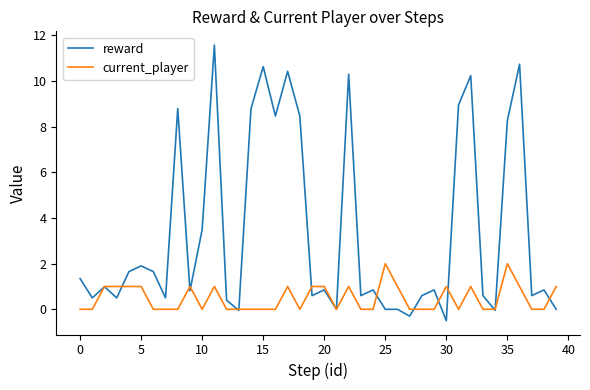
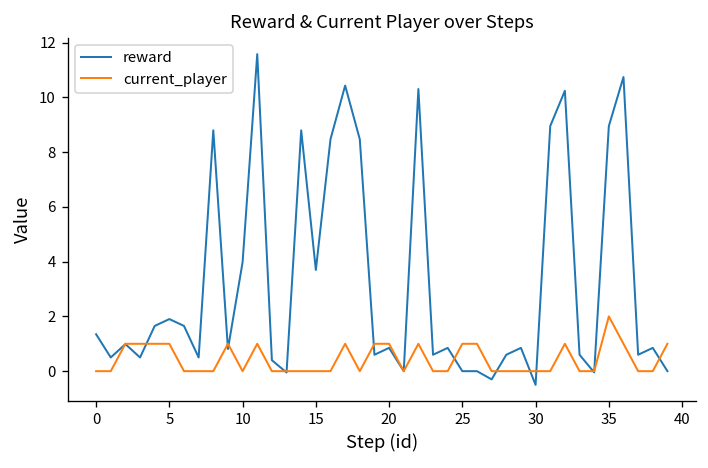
reward, 10: 3.5 -> 4.0
reward, 15: 10.6 -> 3.7
current_player, 25: 2 -> 1
current_player, 30: 1 -> 0
reward, 35: 8.3 -> 8.9
